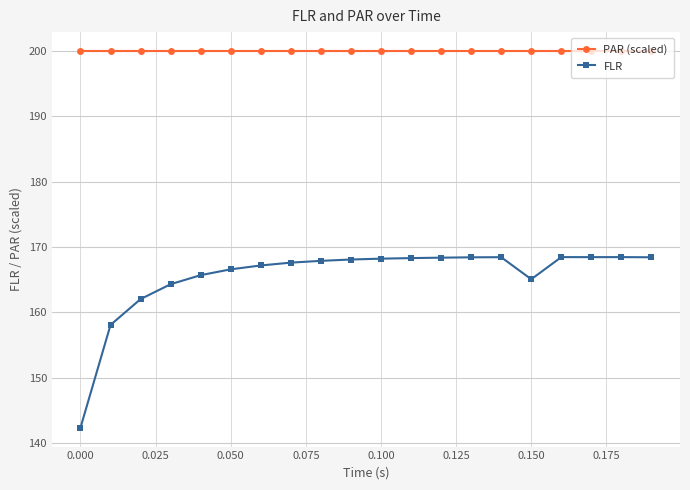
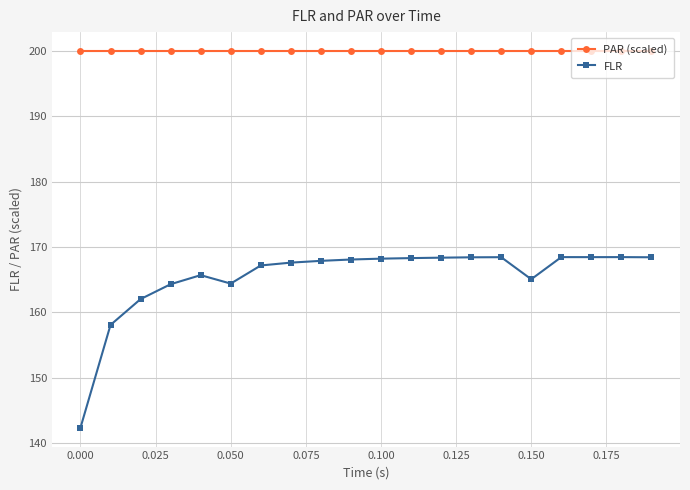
FLR, 0.050: 167 -> 164
